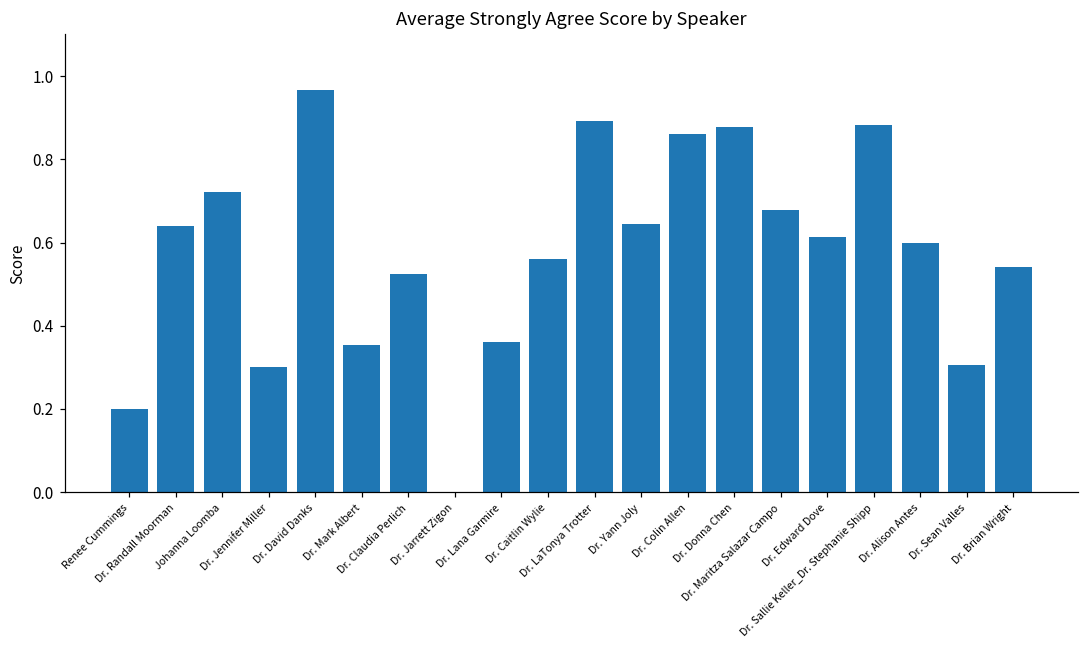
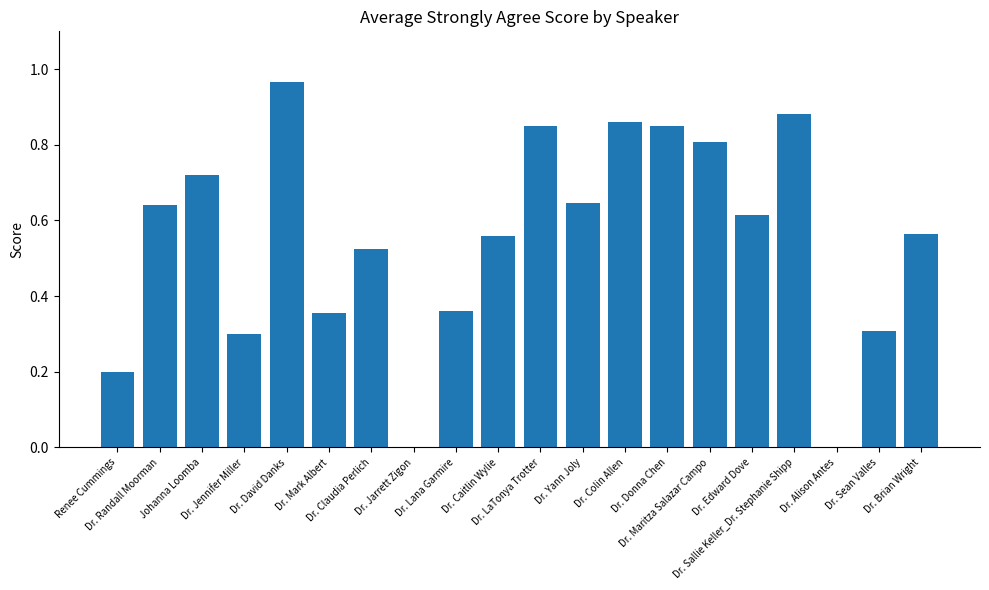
Dr. LaTonya Trotter: 0.89 -> 0.85
Dr. Donna Chen: 0.88 -> 0.85
Dr. Maritza Salazar Campo: 0.68 -> 0.81
Dr. Alison Antes: 0.6 -> 0.0
Dr. Brian Wright: 0.54 -> 0.56
